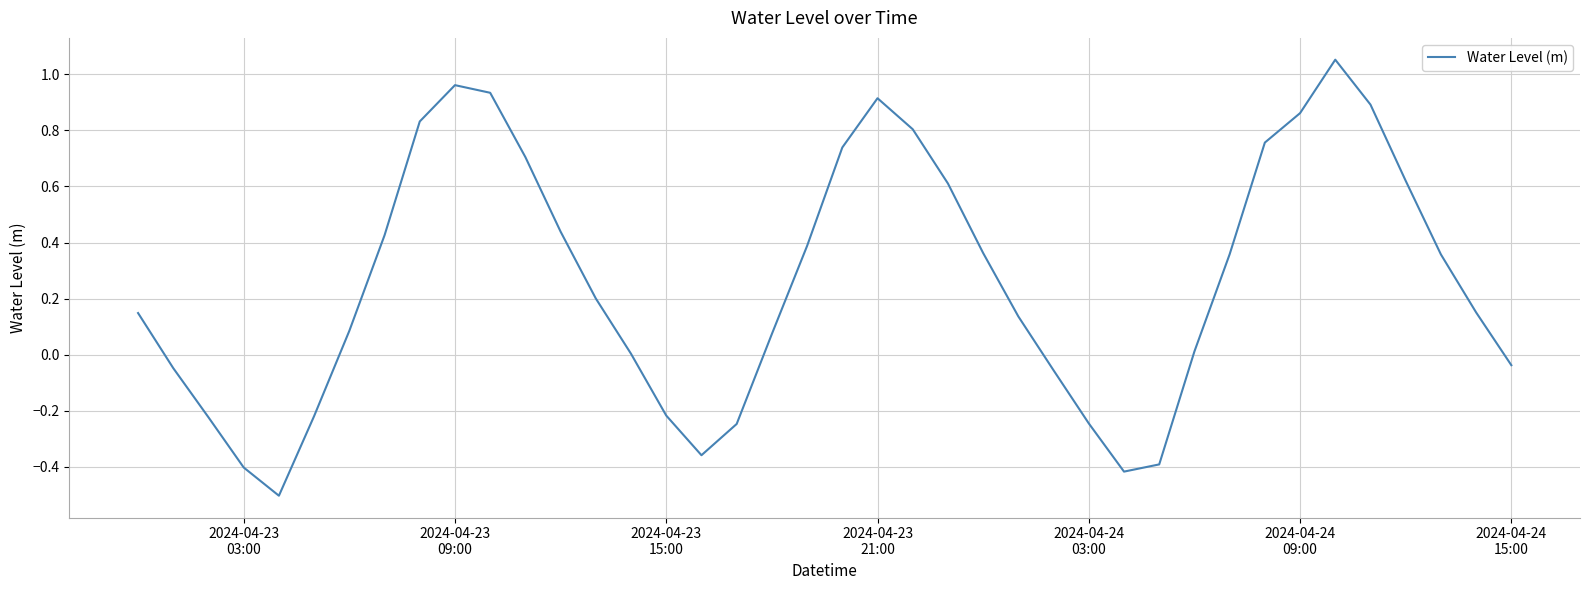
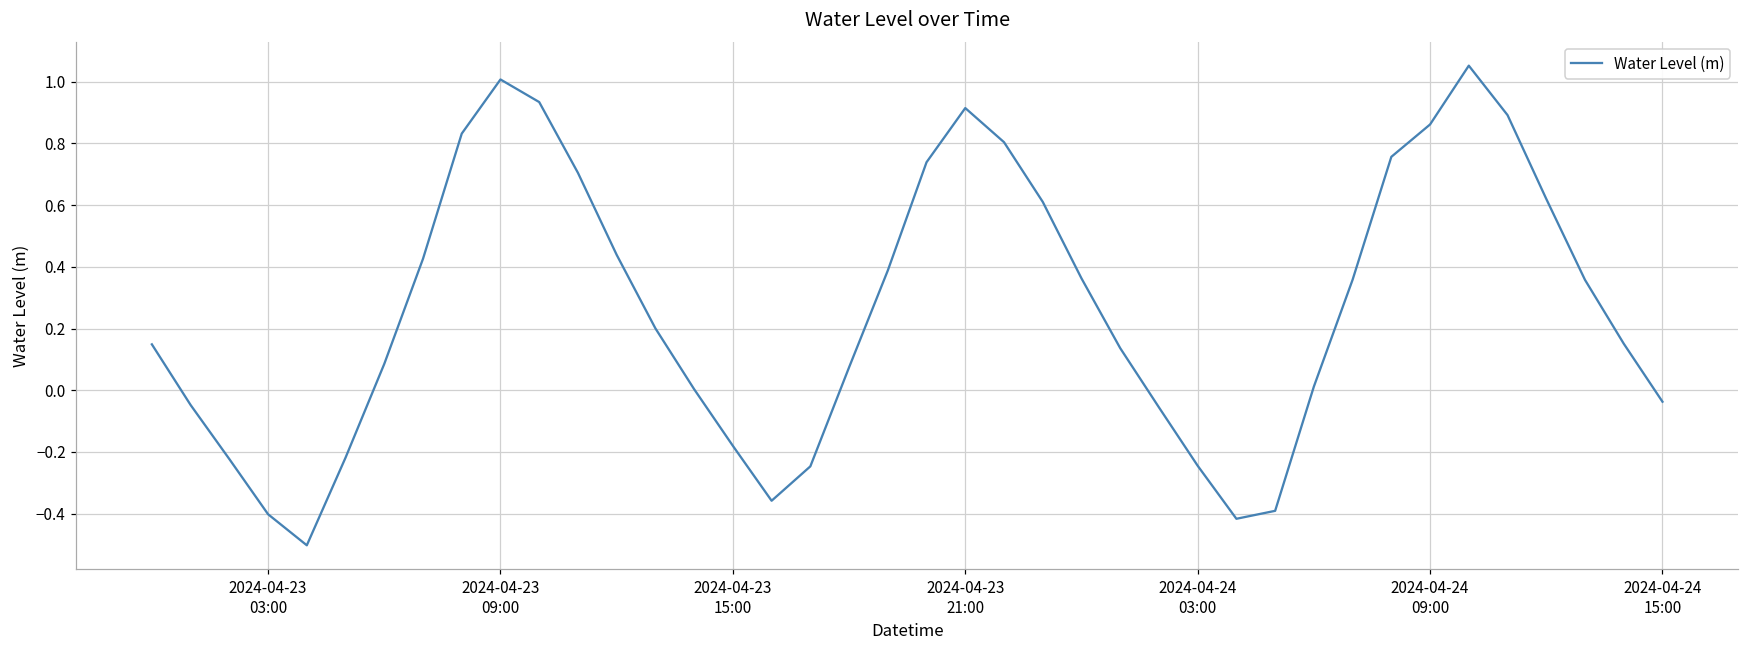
2024-04-23 09:00: 0.96 -> 1.01
2024-04-23 15:00: -0.22 -> -0.18
